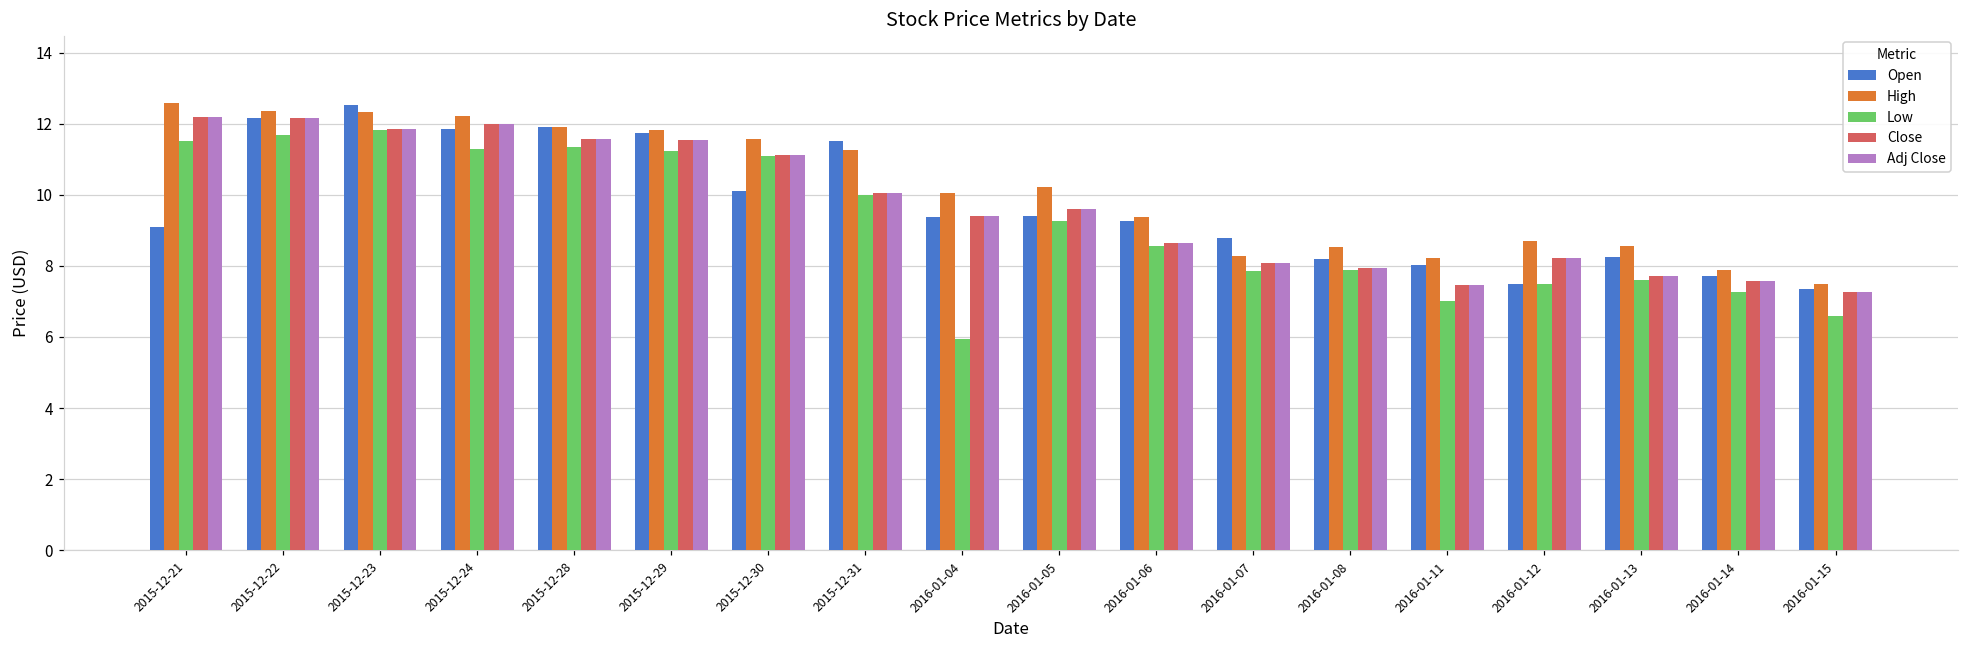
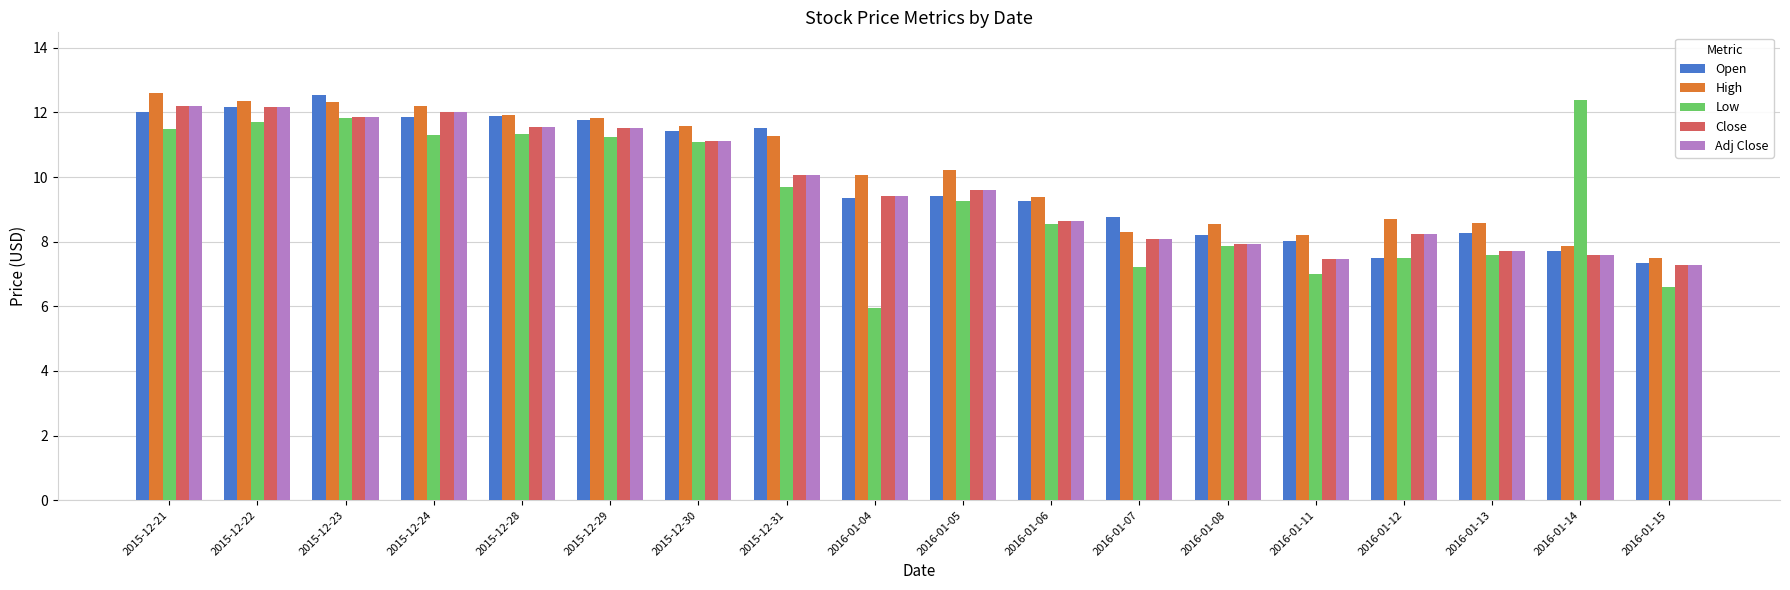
Open, 2015-12-21: 9.1 -> 12.0
Open, 2015-12-30: 10.1 -> 11.4
Low, 2015-12-31: 10.0 -> 9.7
Low, 2016-01-07: 7.9 -> 7.2
Low, 2016-01-14: 7.3 -> 12.4
